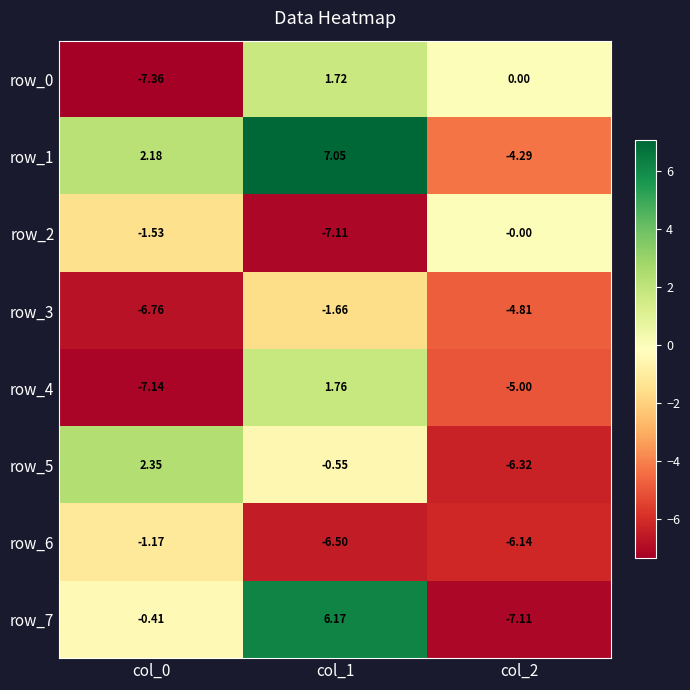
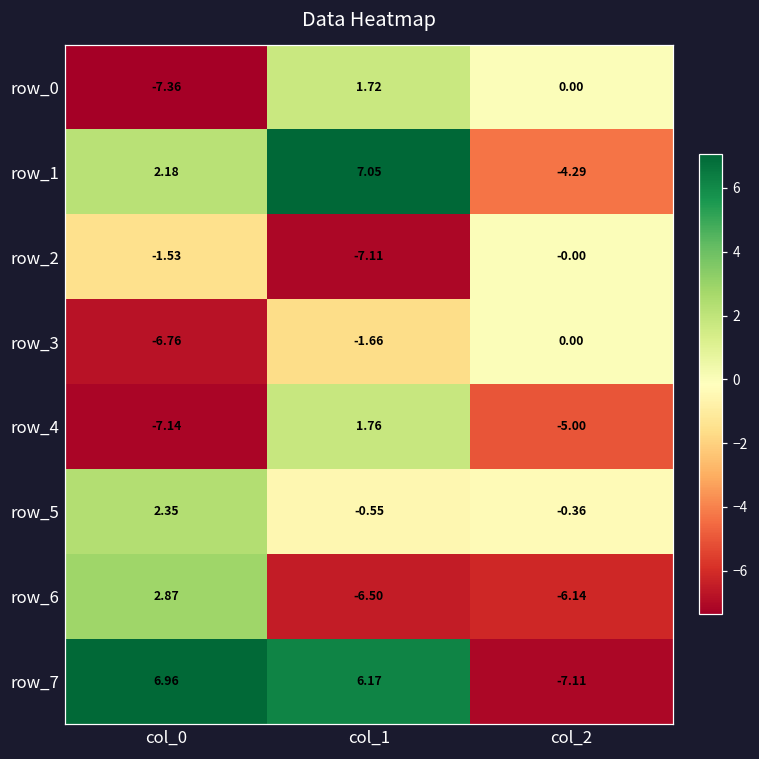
row_3, col_2: -4.81 -> 0.00
row_5, col_2: -6.32 -> -0.36
row_6, col_0: -1.17 -> 2.87
row_7, col_0: -0.41 -> 6.96
